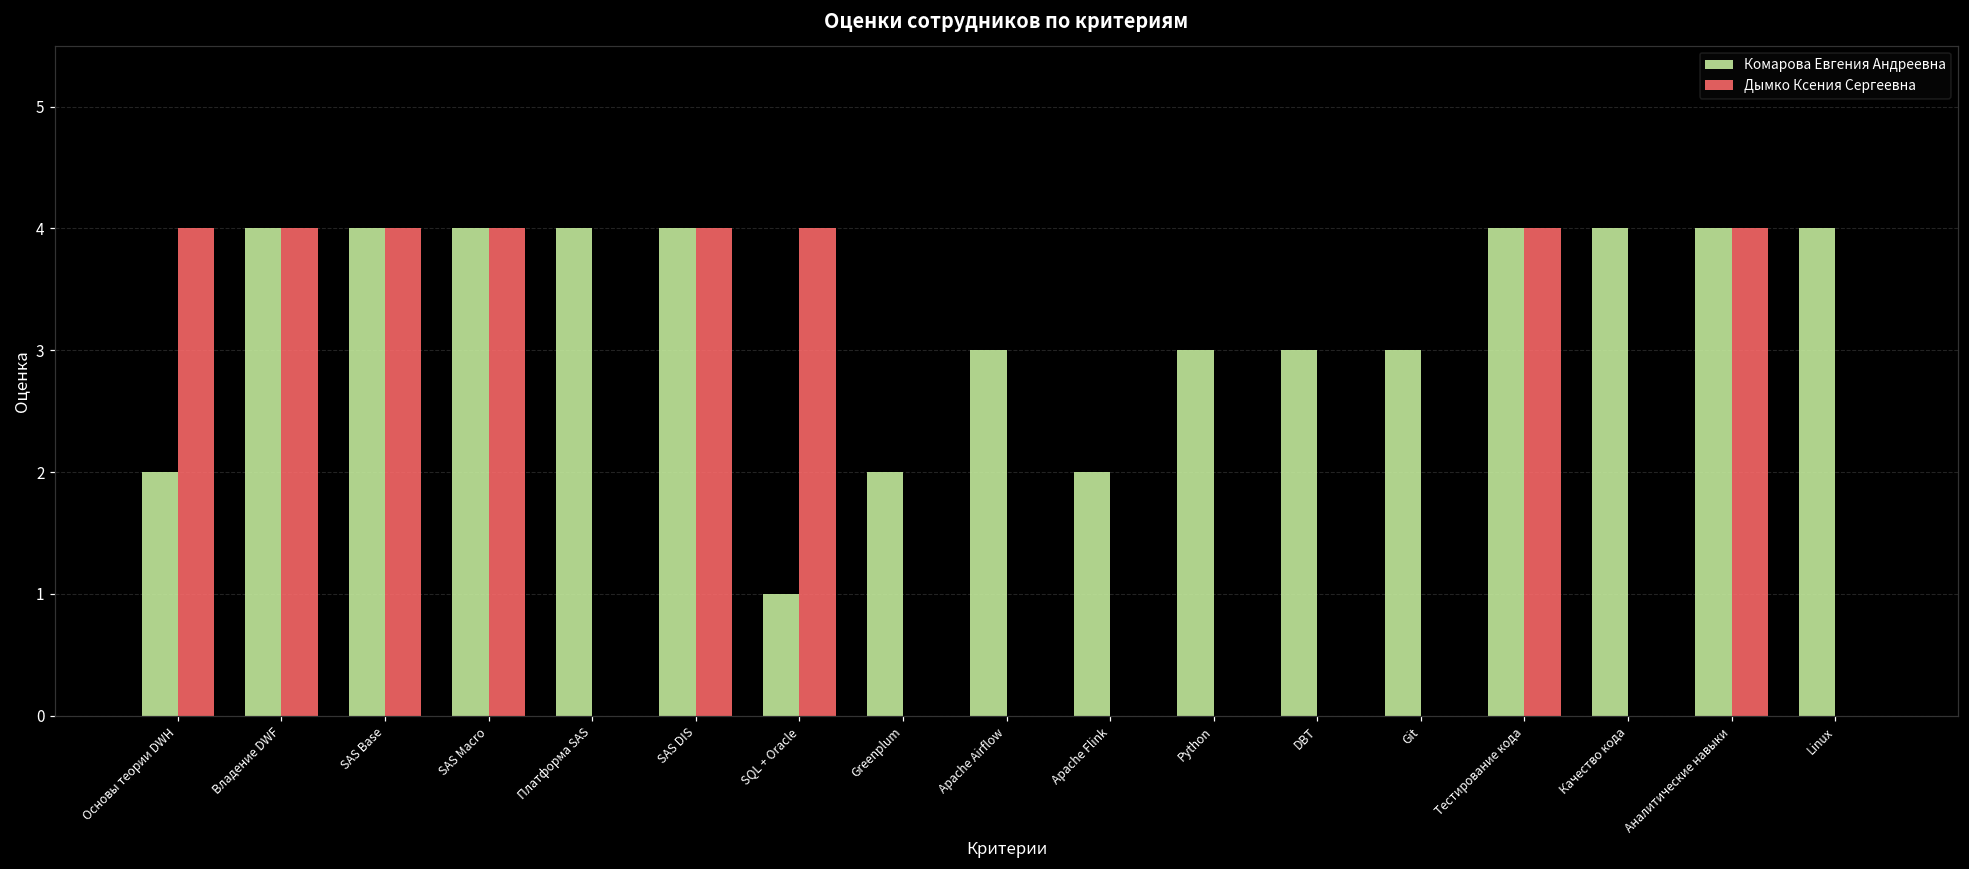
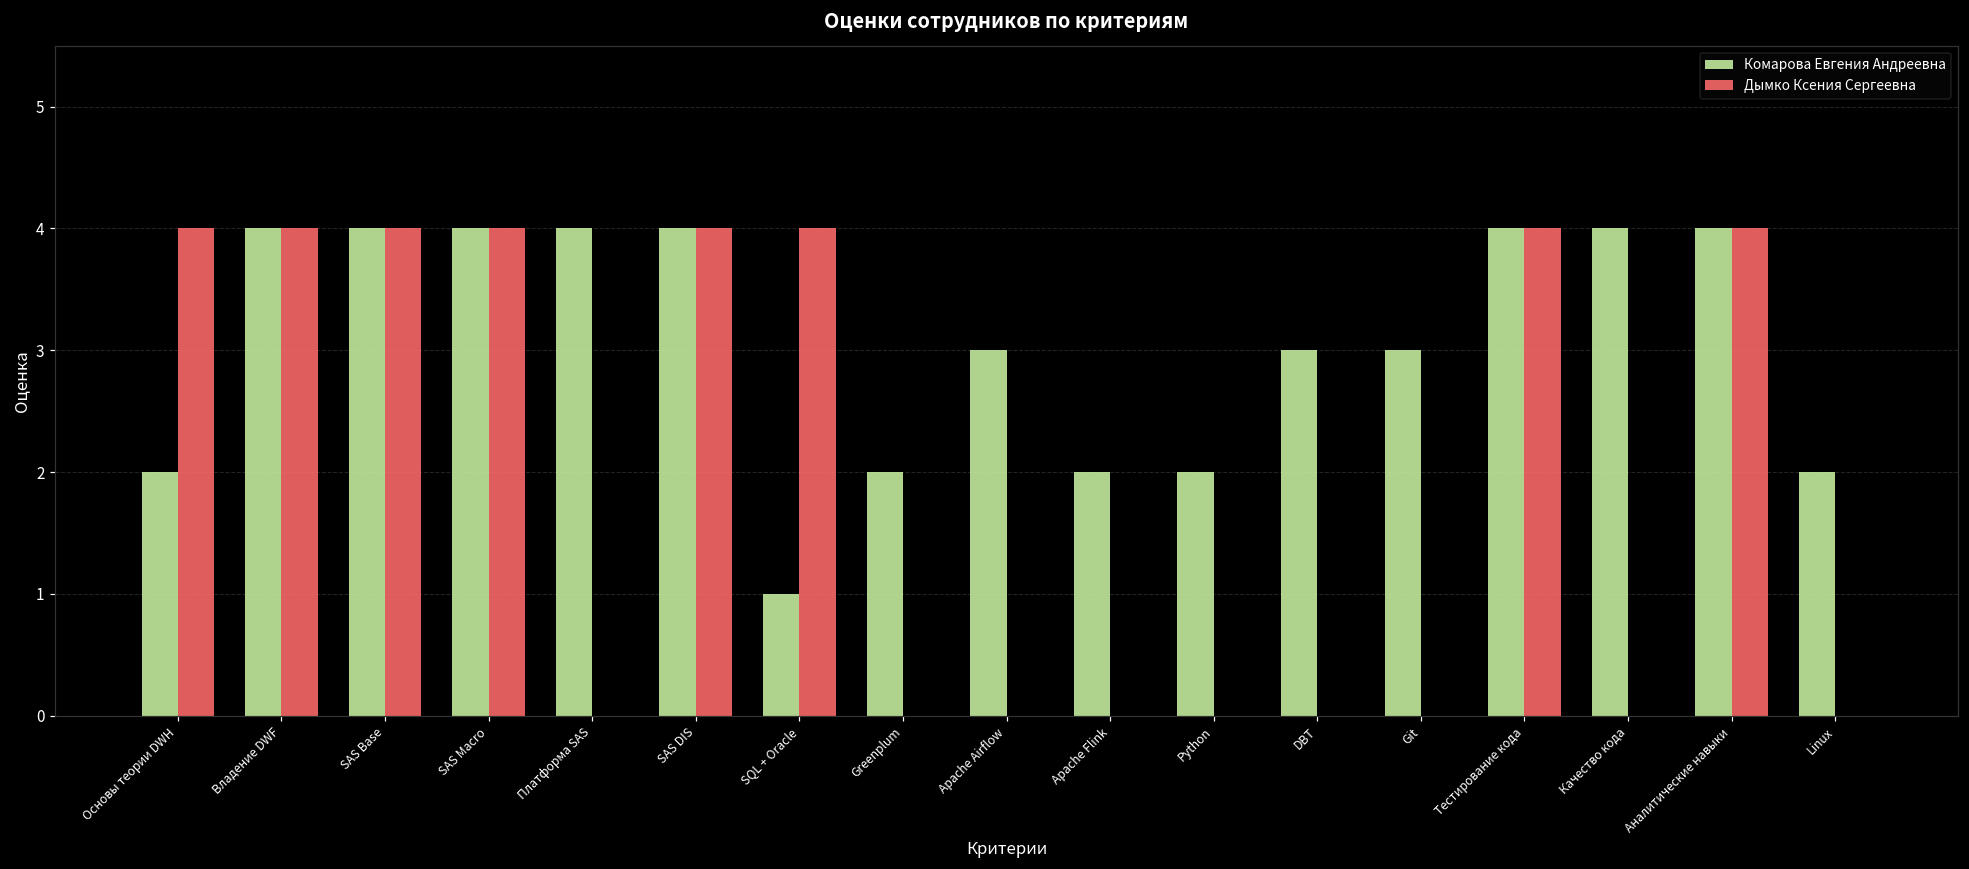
Комарова Евгения Андреевна, Python: 3 -> 2
Комарова Евгения Андреевна, Linux: 4 -> 2
